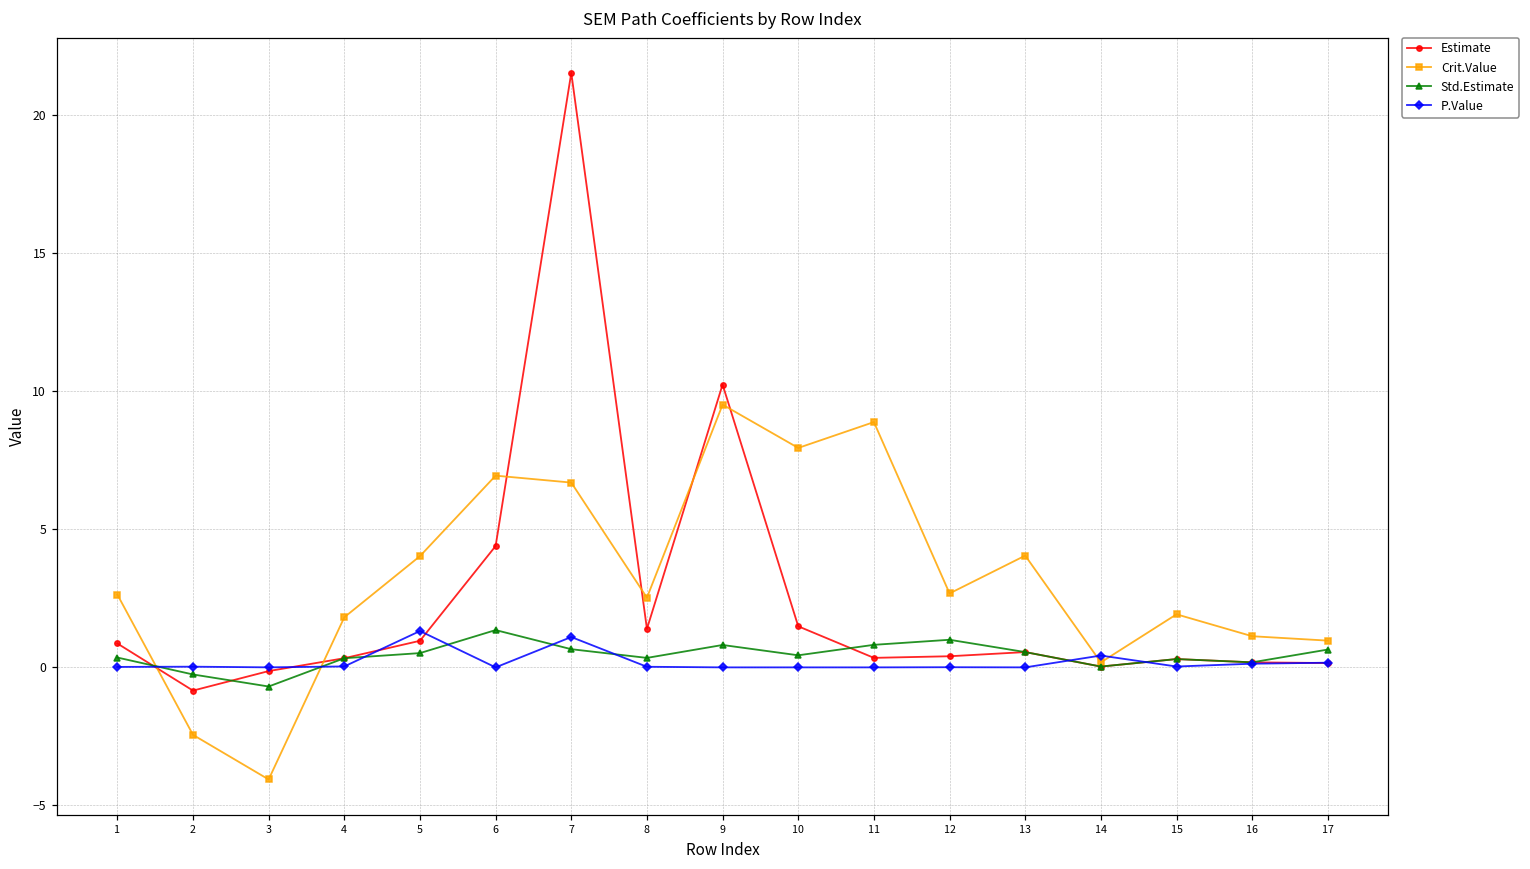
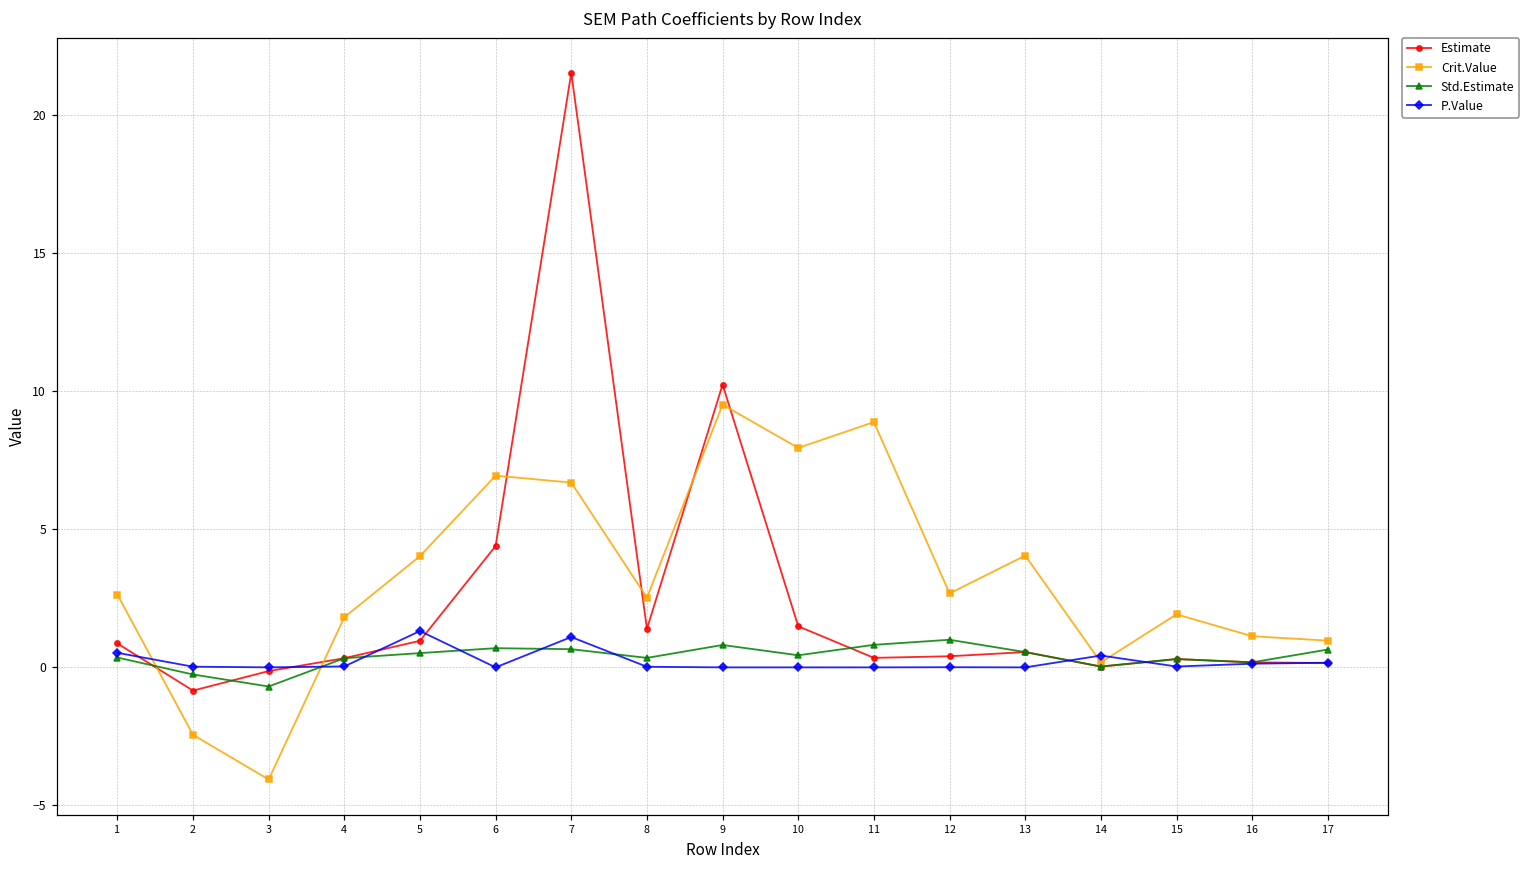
P.Value, 1: 0.0 -> 0.5
Std.Estimate, 6: 1.4 -> 0.7
